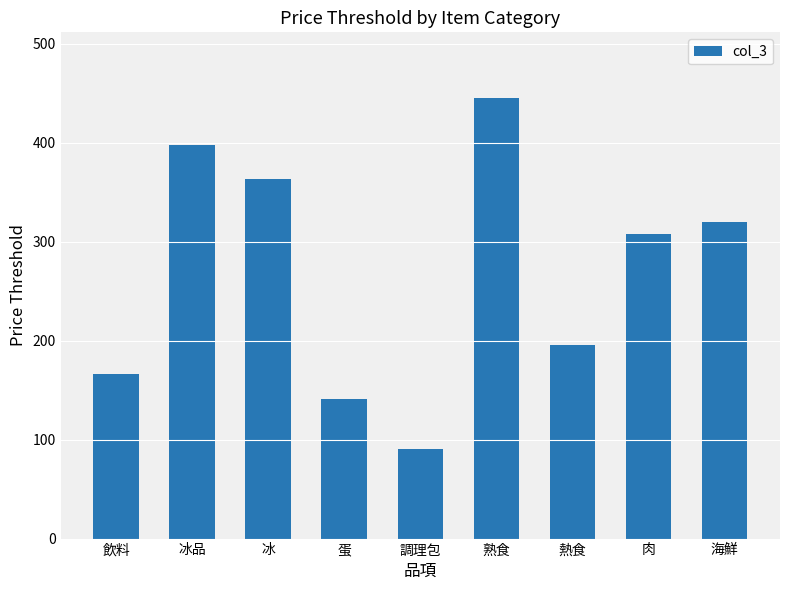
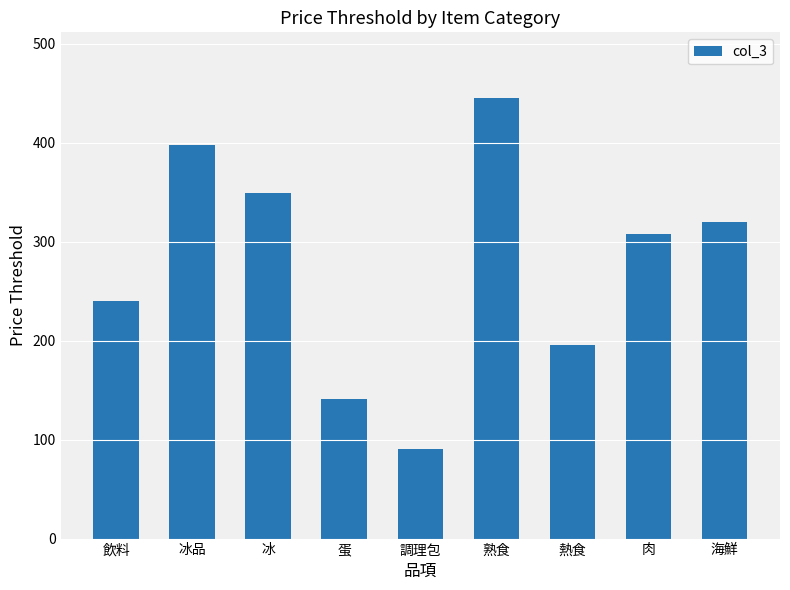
飲料: 170 -> 240
冰: 360 -> 350
